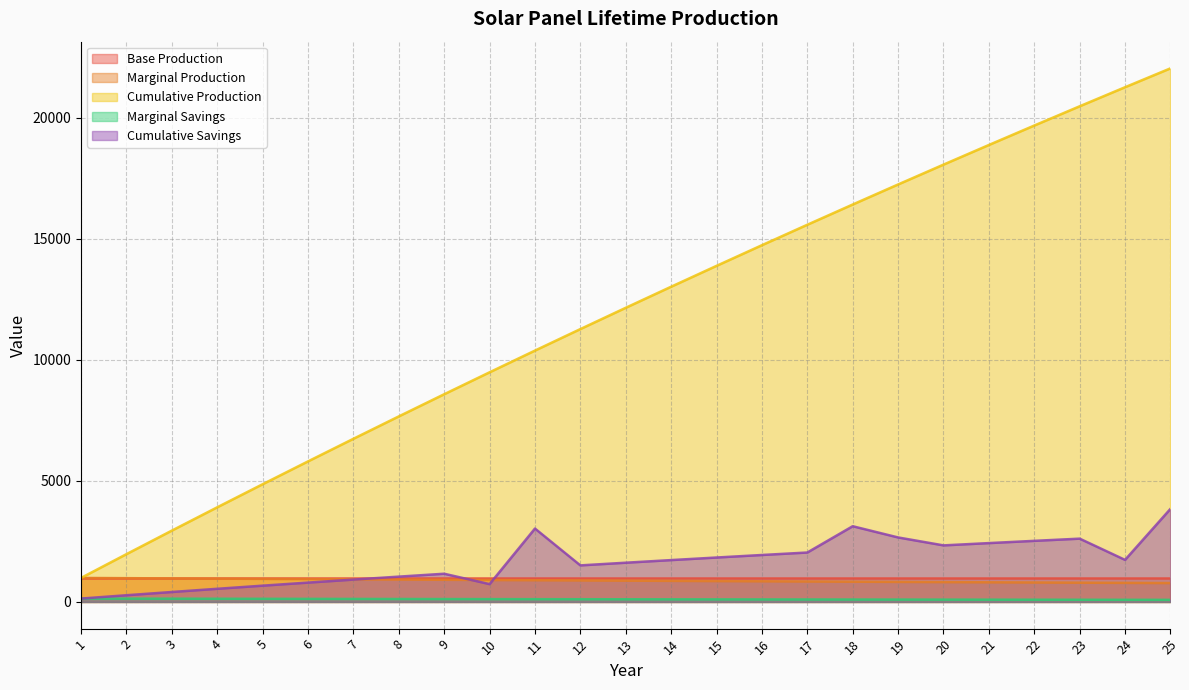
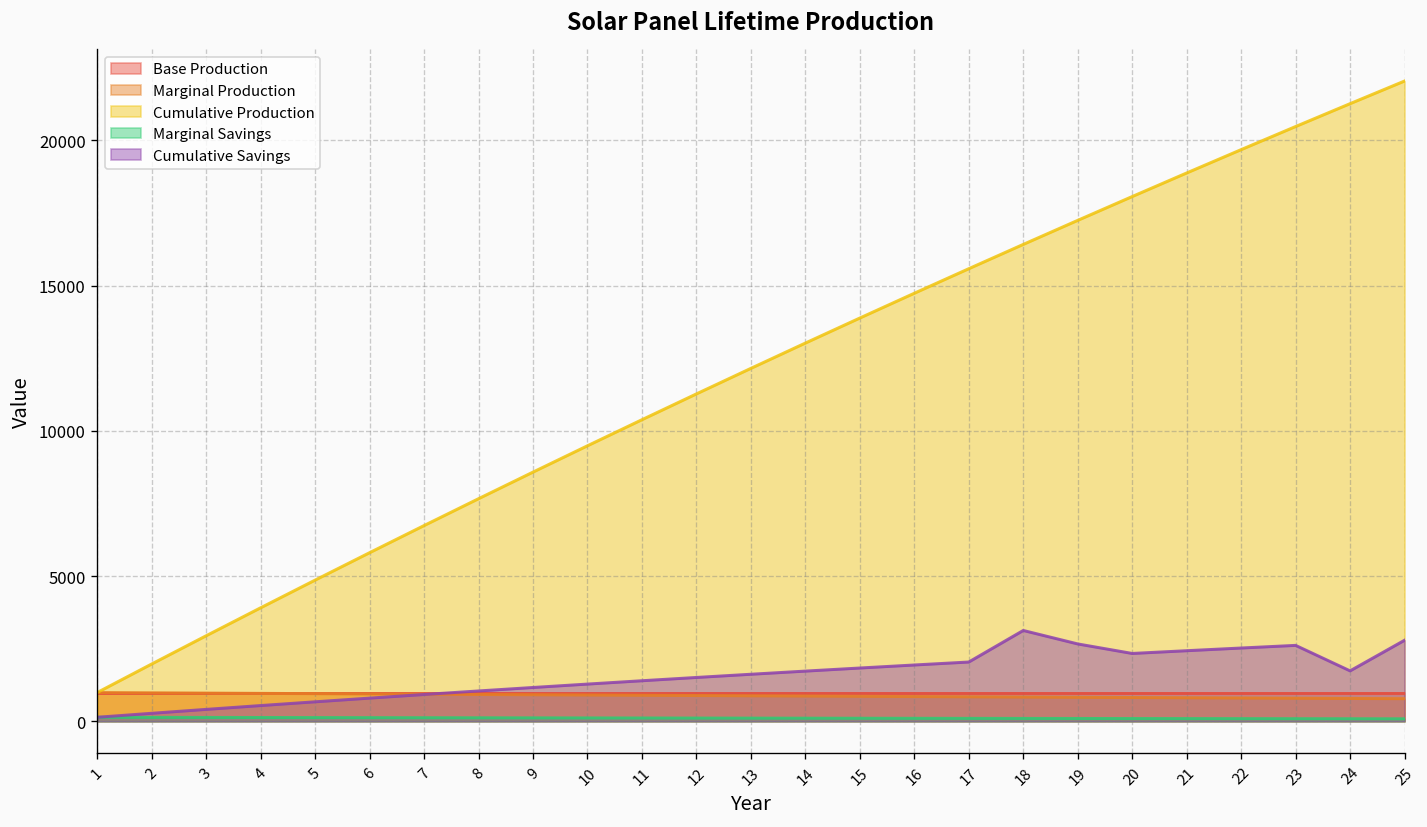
Cumulative Savings, 10: 700 -> 1300
Cumulative Savings, 11: 3000 -> 1400
Cumulative Savings, 25: 3800 -> 2800
